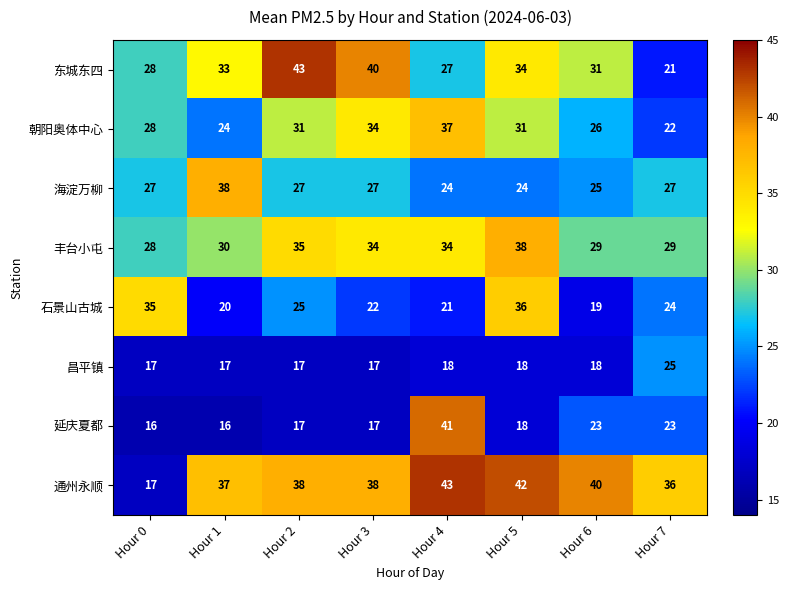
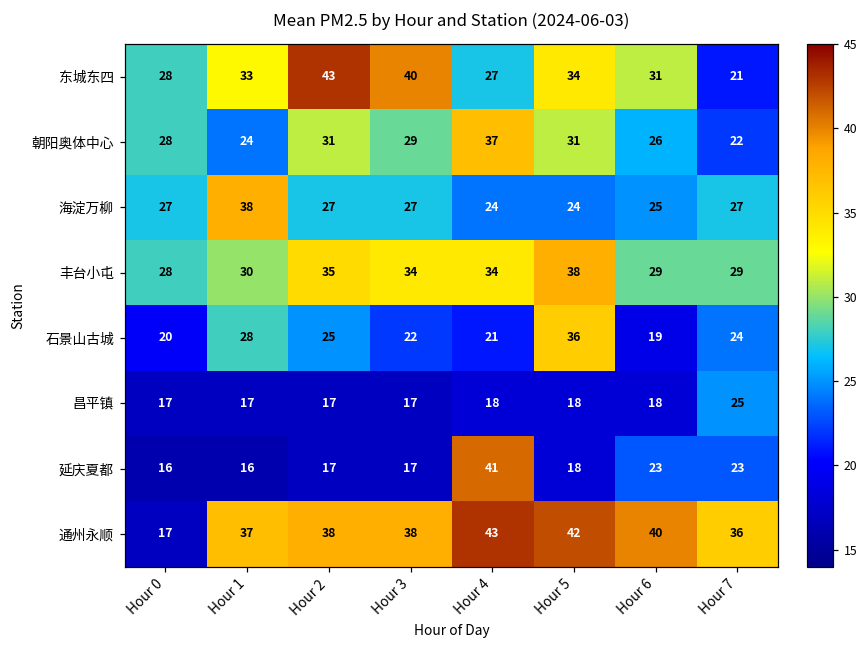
朝阳奥体中心, Hour 3: 34 -> 29
石景山古城, Hour 0: 35 -> 20
石景山古城, Hour 1: 20 -> 28
